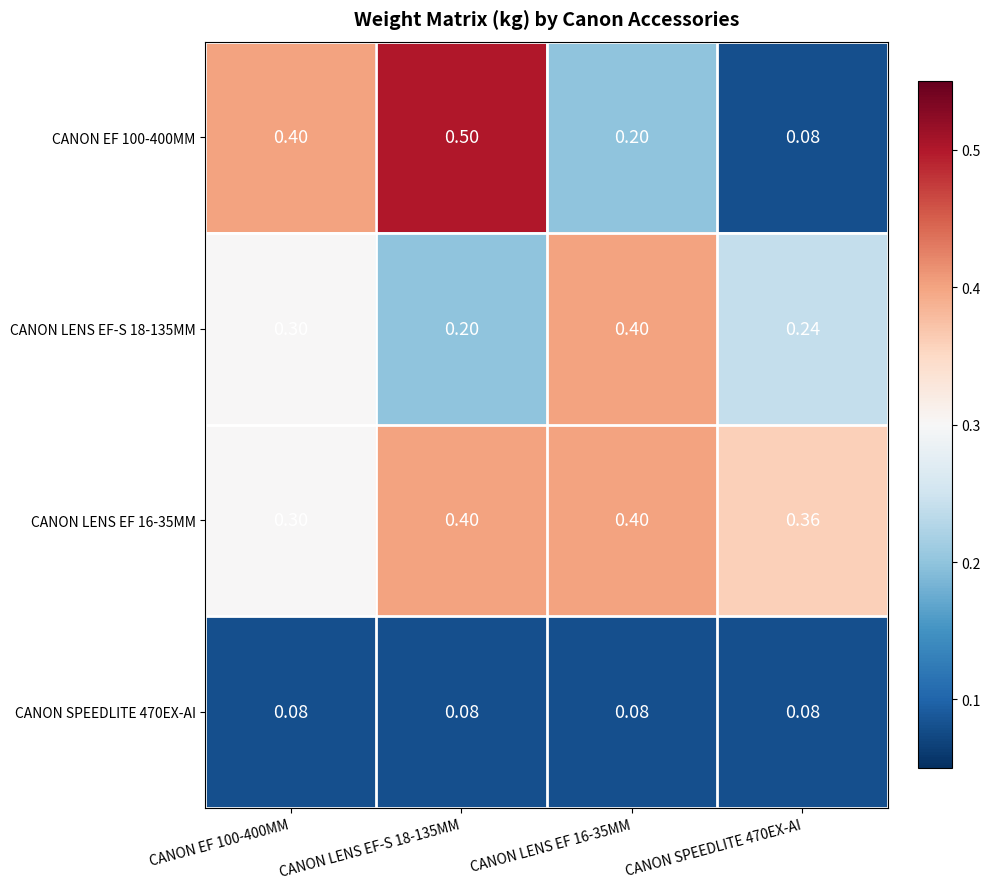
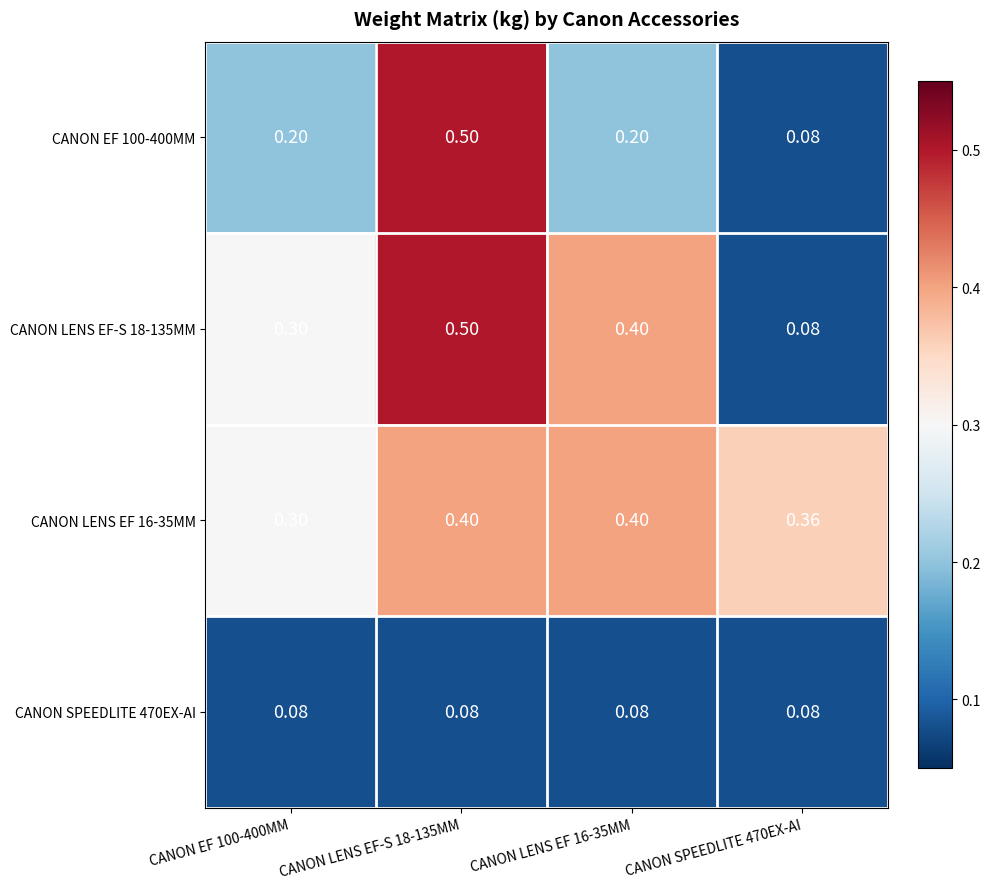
CANON EF 100-400MM, CANON EF 100-400MM: 0.40 -> 0.20
CANON LENS EF-S 18-135MM, CANON LENS EF-S 18-135MM: 0.20 -> 0.50
CANON LENS EF-S 18-135MM, CANON SPEEDLITE 470EX-AI: 0.24 -> 0.08
